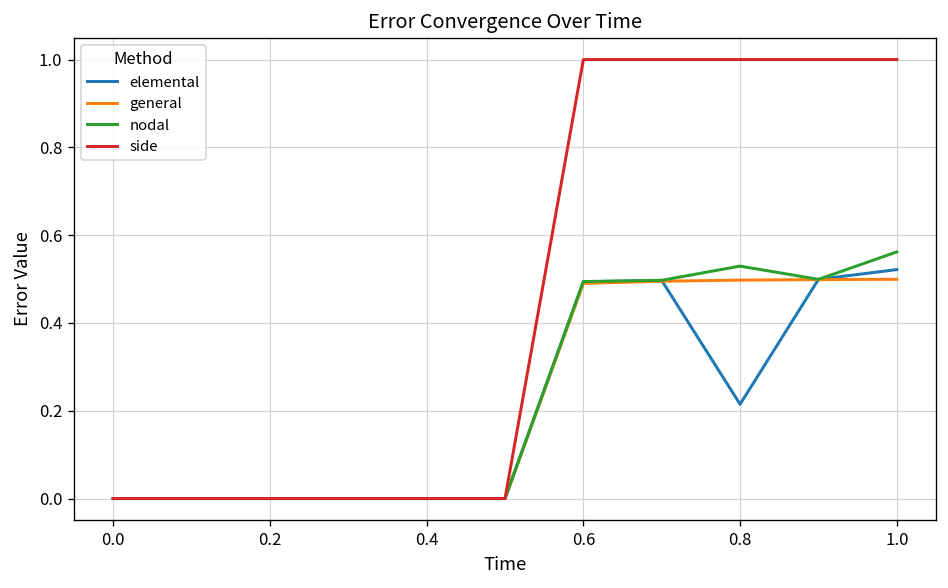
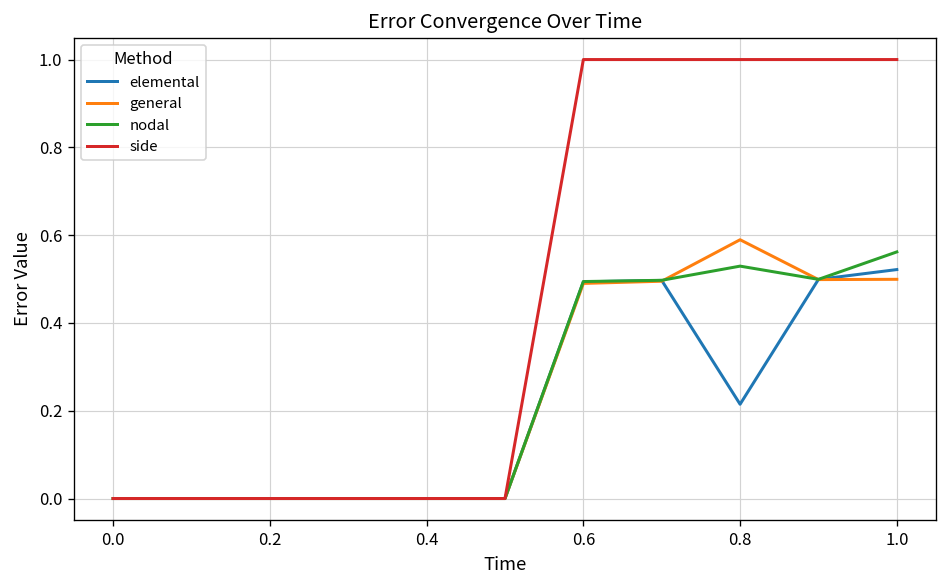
general, 0.8: 0.50 -> 0.59
